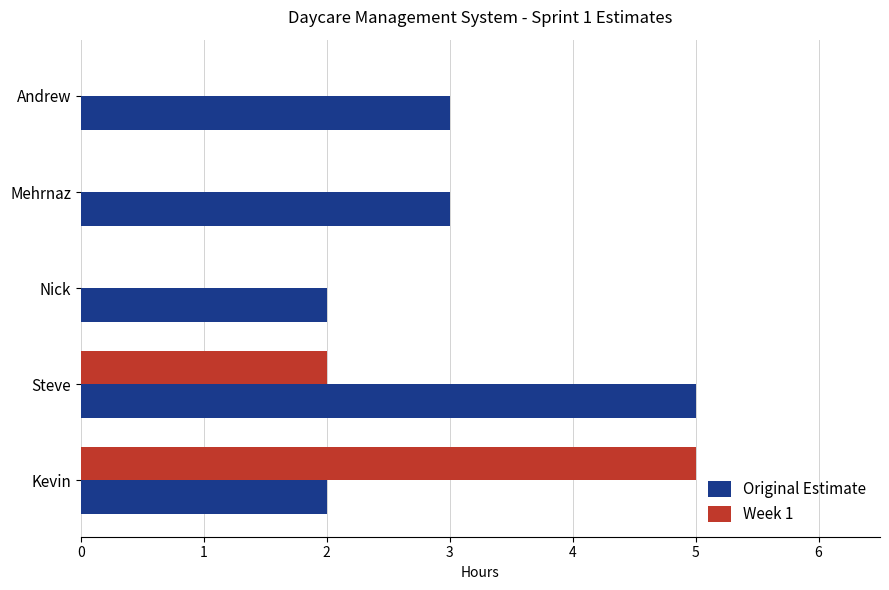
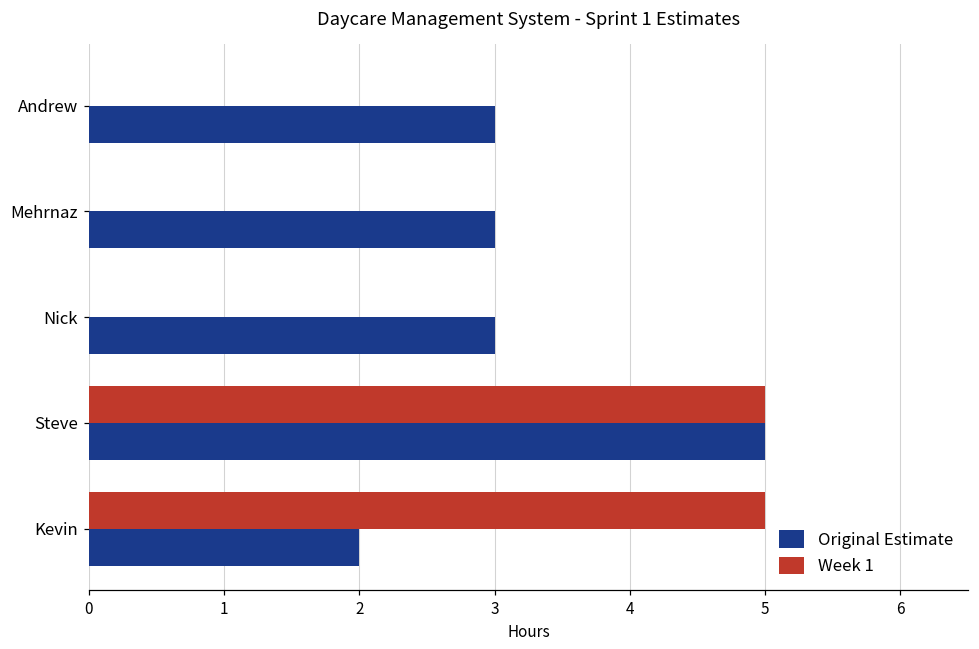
Original Estimate, Nick: 2 -> 3
Week 1, Steve: 2 -> 5
